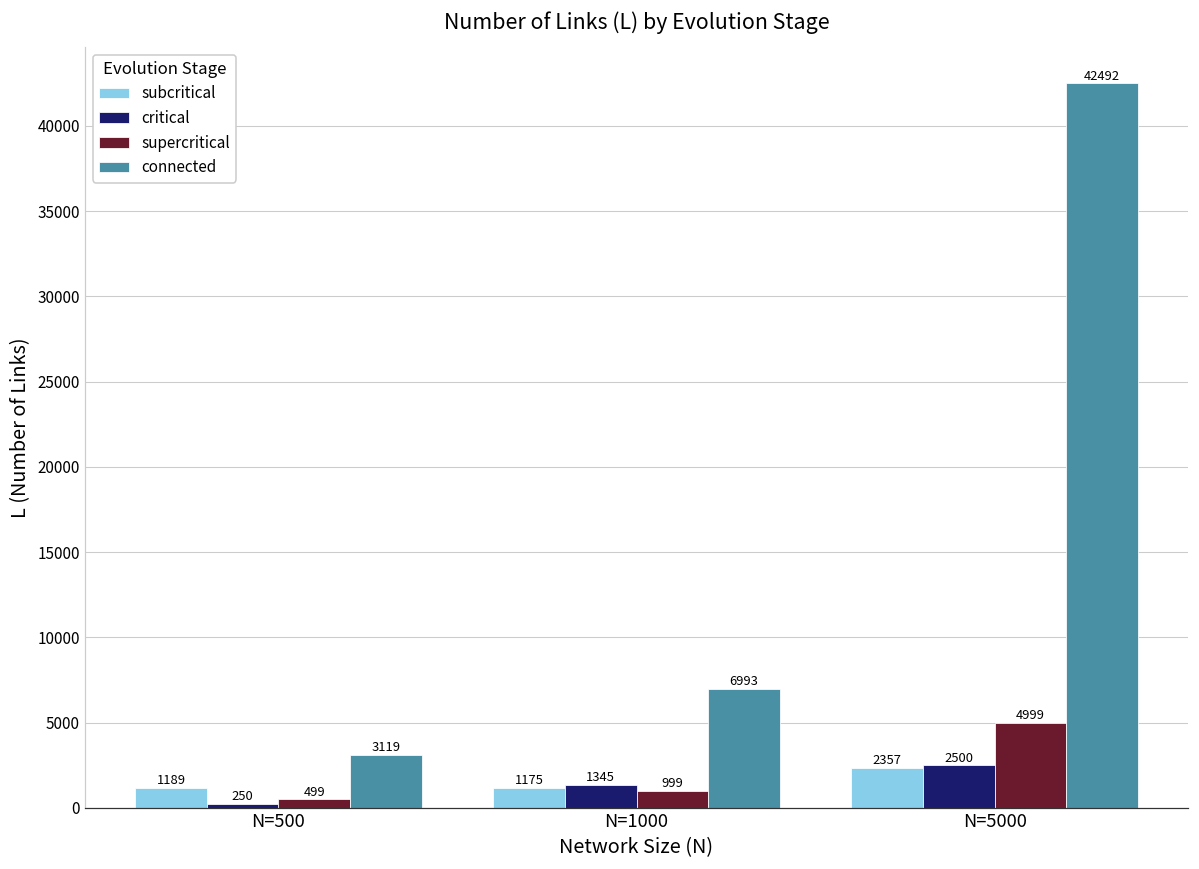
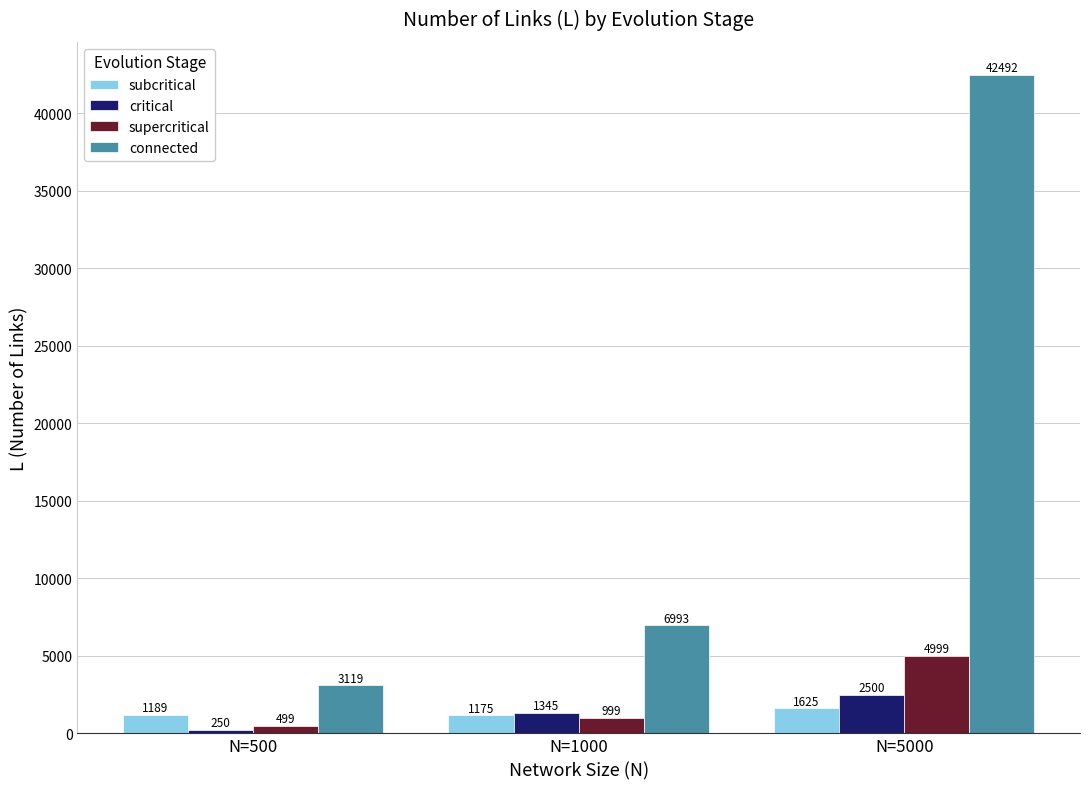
subcritical, N=5000: 2357 -> 1625
